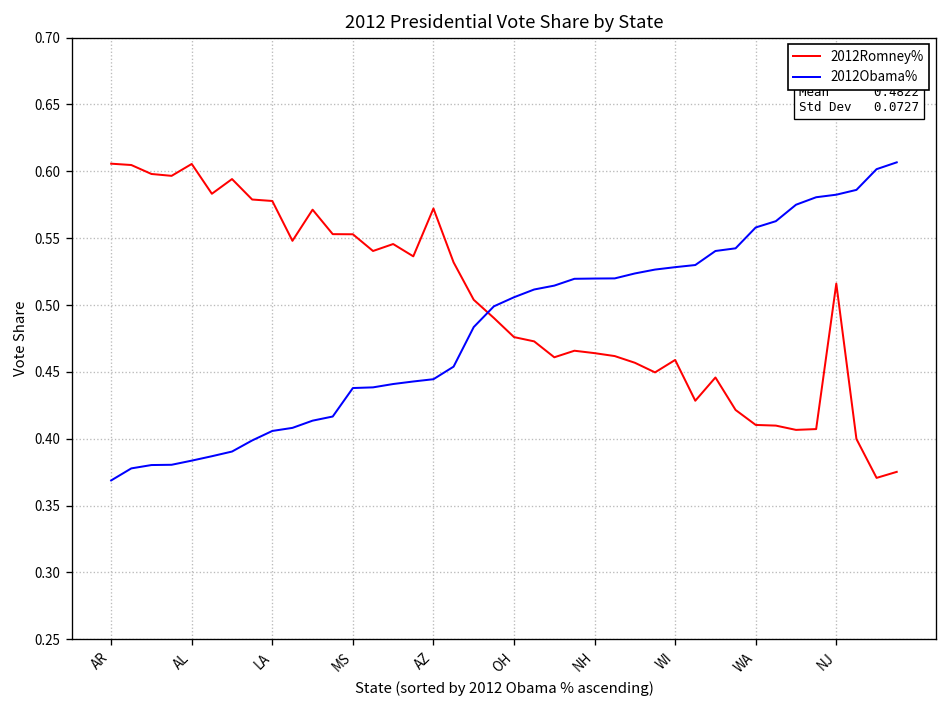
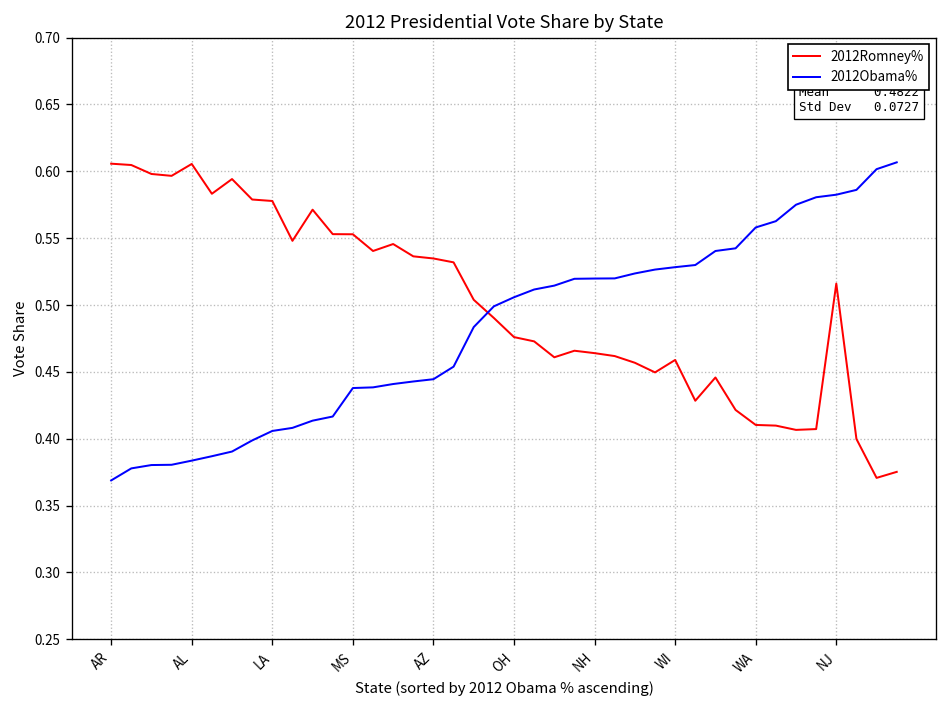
2012Romney%, AZ: 0.572 -> 0.535
